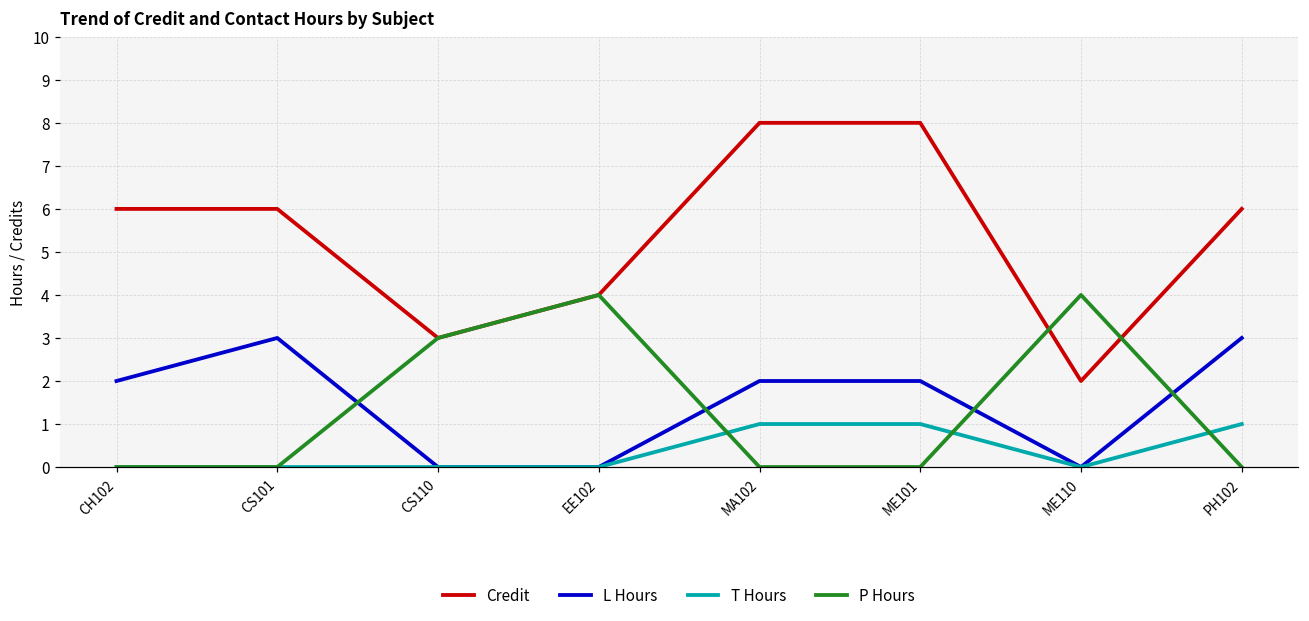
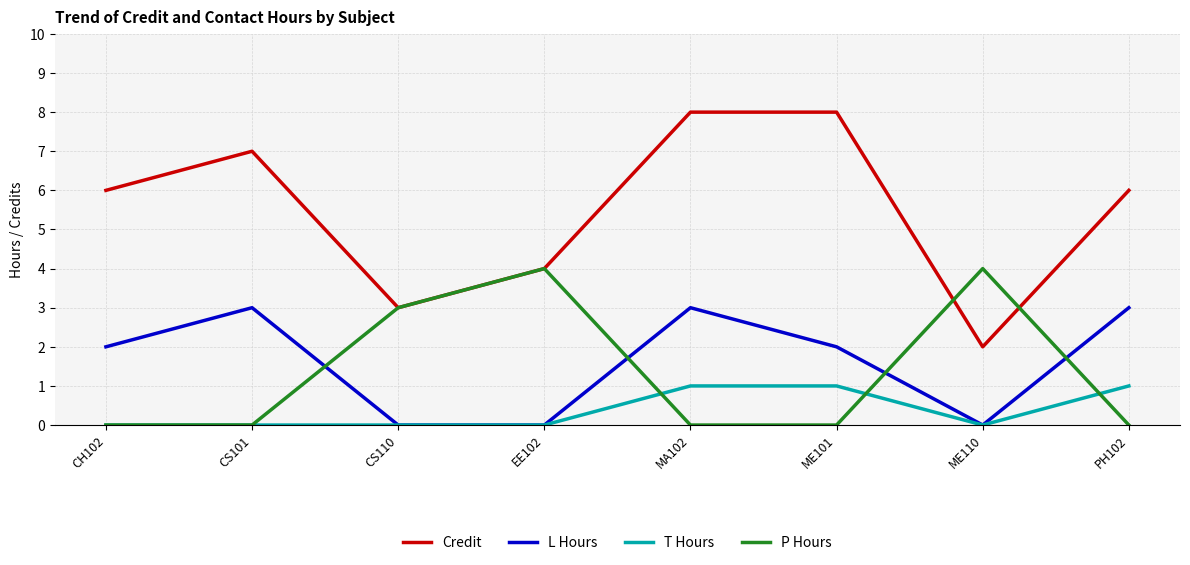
Credit, CS101: 6 -> 7
L Hours, MA102: 2 -> 3
